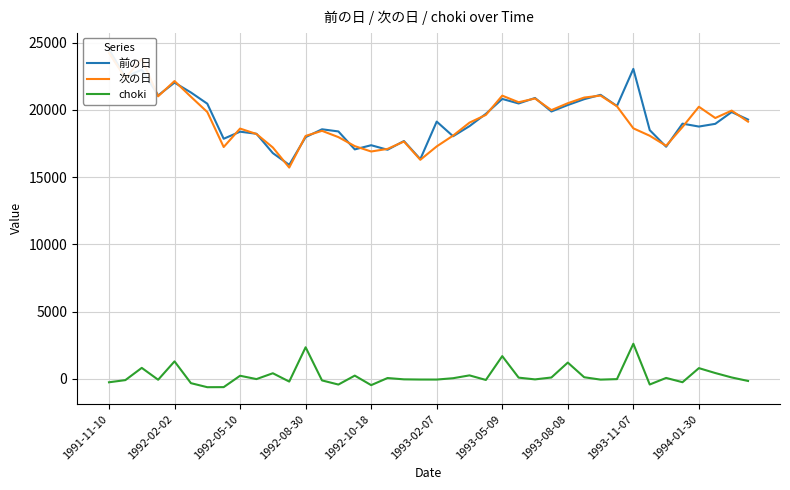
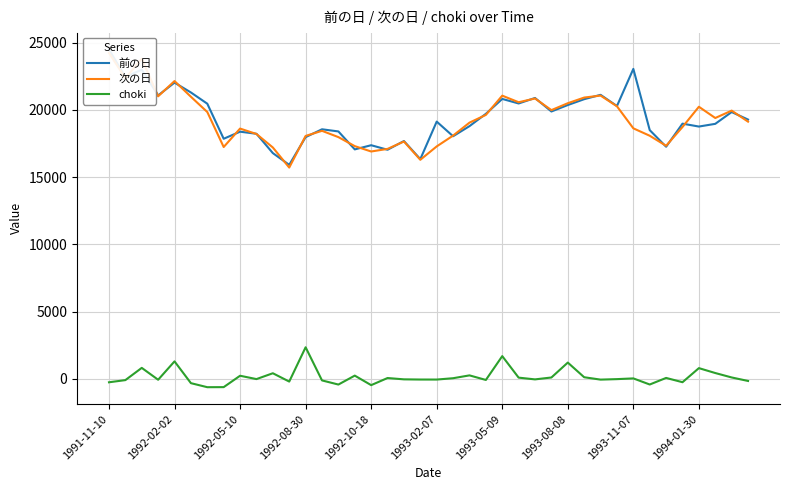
choki, 1993-11-07: 2600 -> 0
